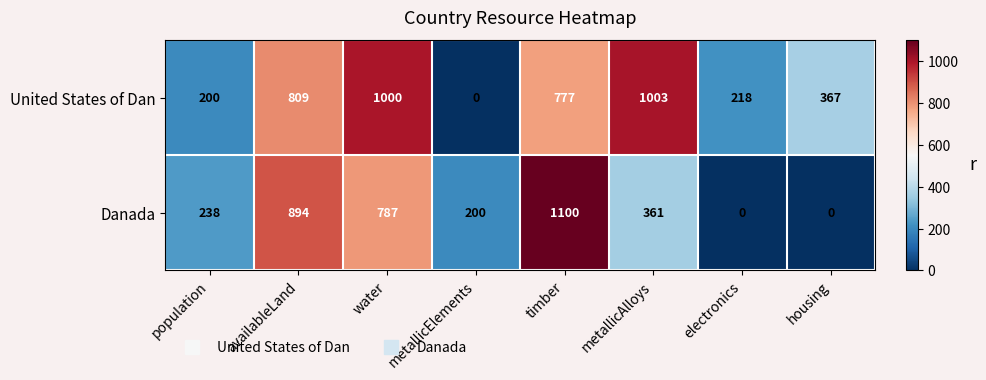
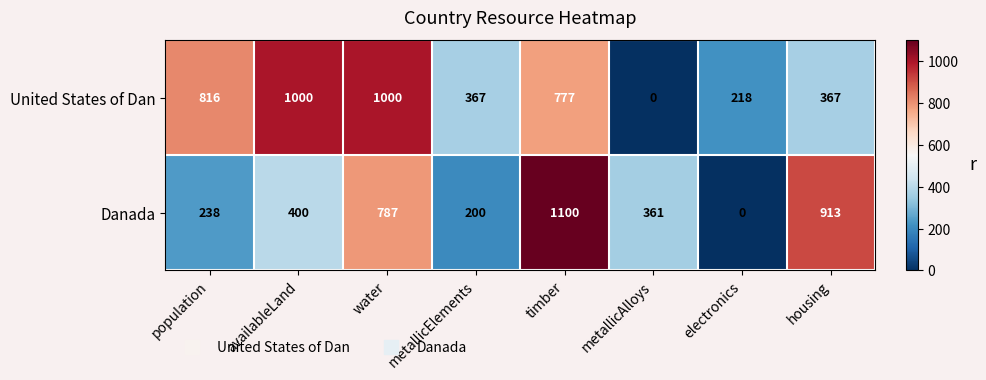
United States of Dan, population: 200 -> 816
United States of Dan, availableLand: 809 -> 1000
United States of Dan, metallicElements: 0 -> 367
United States of Dan, metallicAlloys: 1003 -> 0
Danada, availableLand: 894 -> 400
Danada, housing: 0 -> 913
